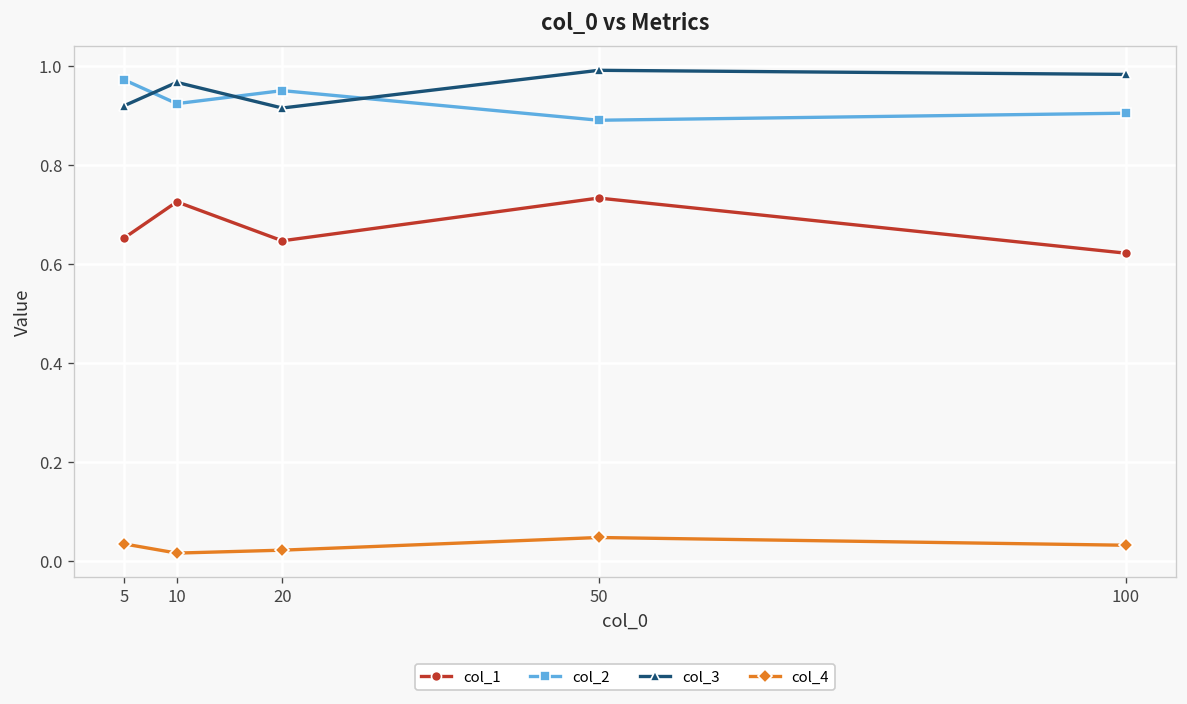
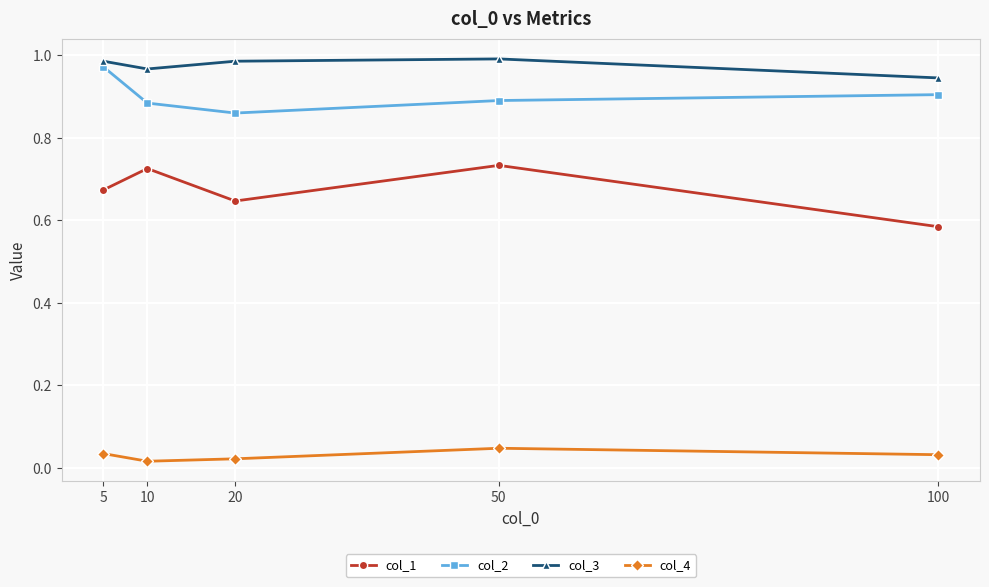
col_1, 5: 0.65 -> 0.67
col_3, 5: 0.92 -> 0.99
col_2, 10: 0.92 -> 0.88
col_2, 20: 0.95 -> 0.86
col_3, 20: 0.92 -> 0.99
col_1, 100: 0.62 -> 0.58
col_3, 100: 0.98 -> 0.95
